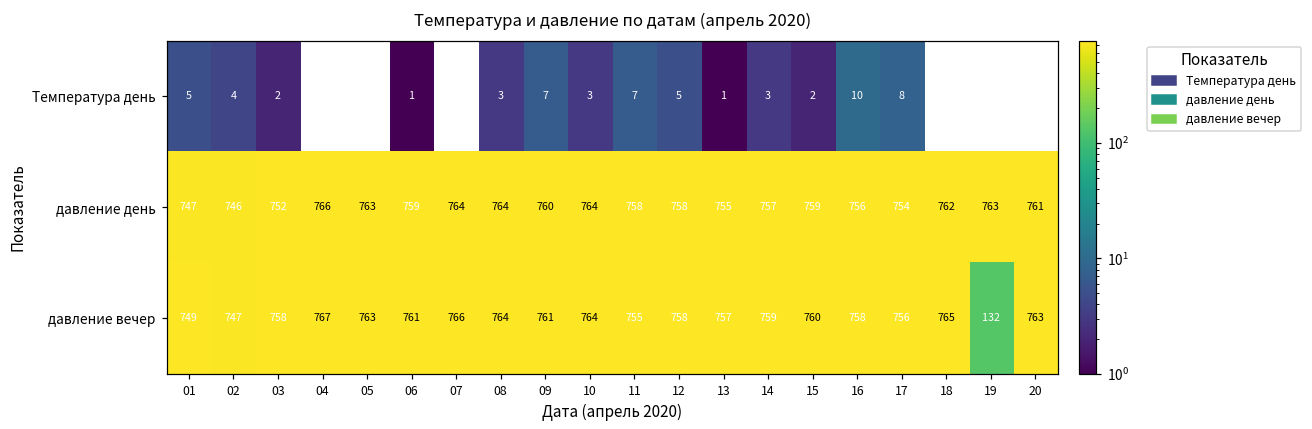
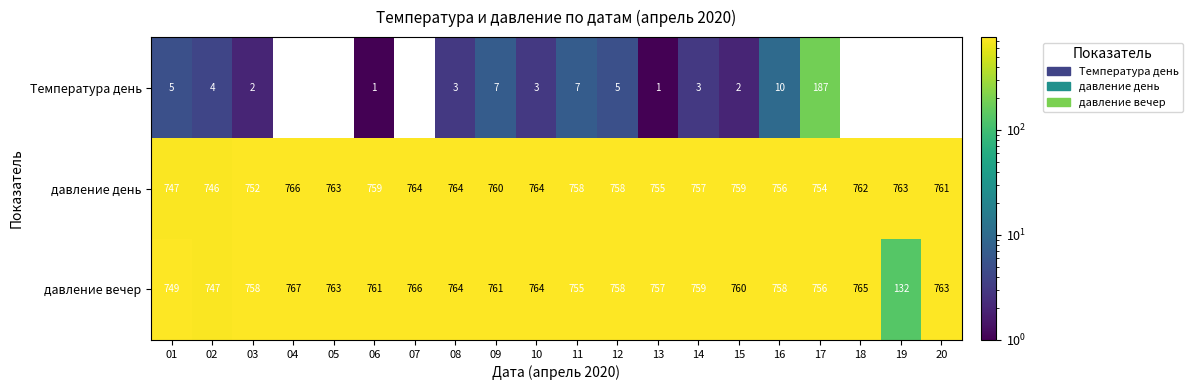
Температура день, 17: 8 -> 187
